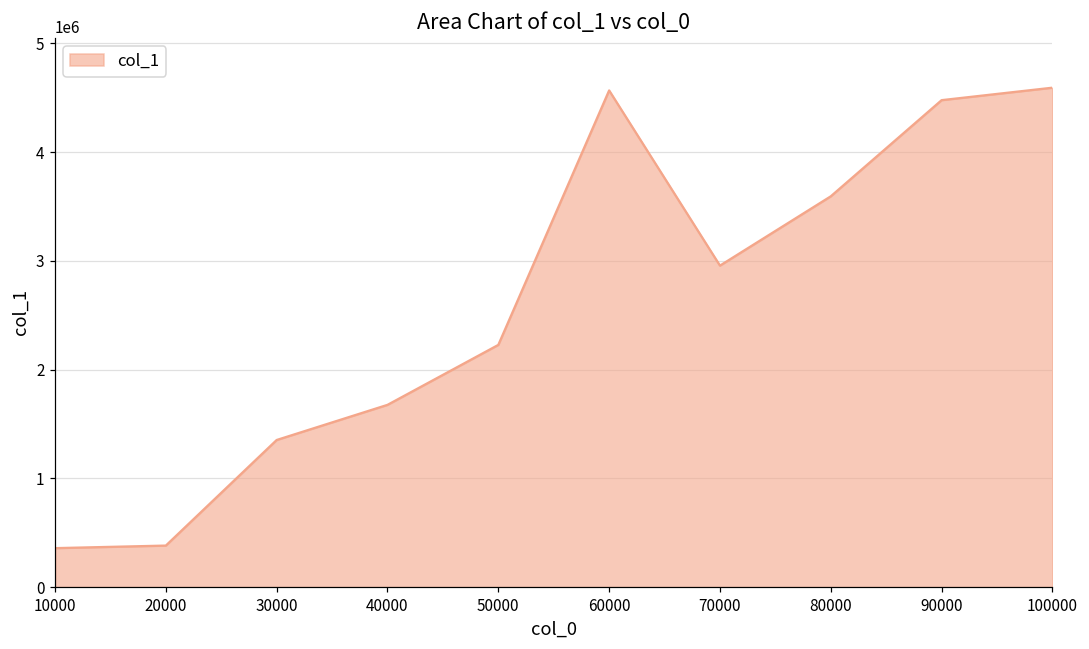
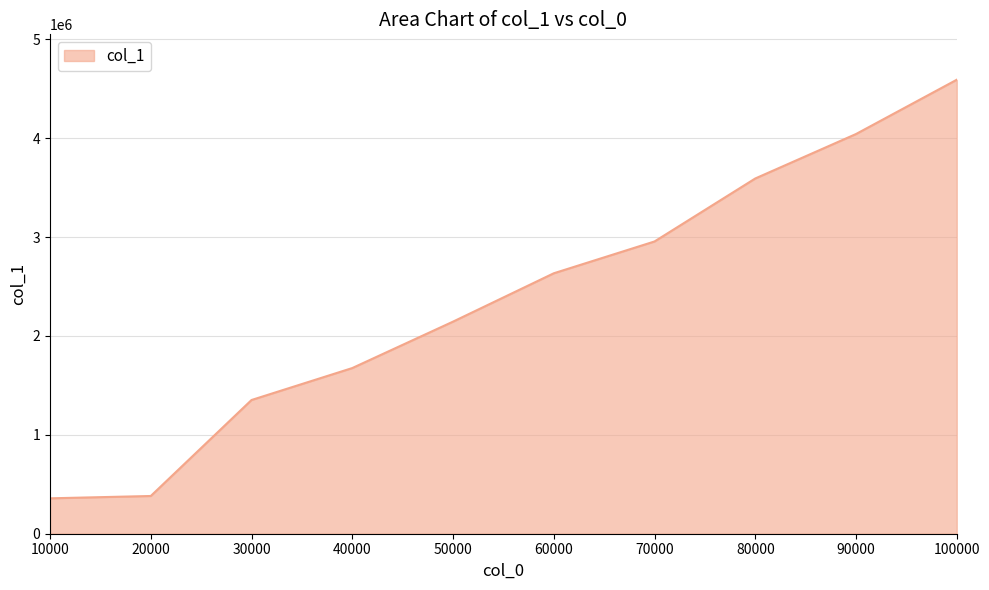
50000: 2200000 -> 2100000
60000: 4600000 -> 2600000
90000: 4500000 -> 4000000
